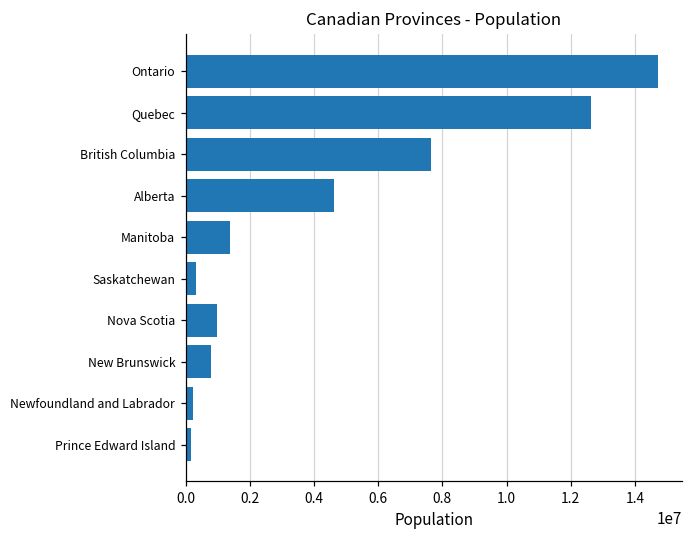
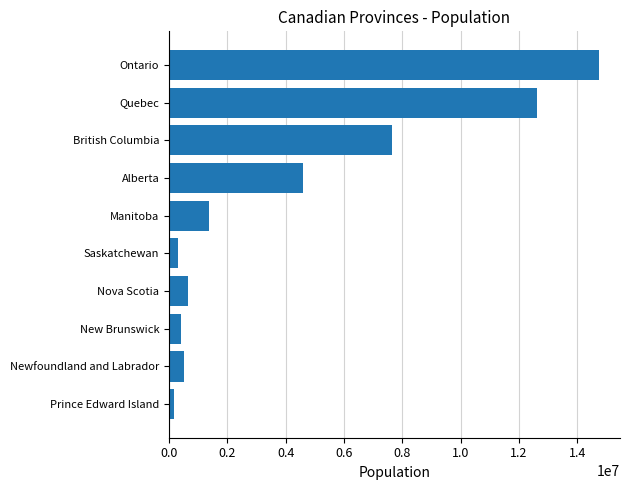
Nova Scotia: 1000000 -> 700000
New Brunswick: 800000 -> 400000
Newfoundland and Labrador: 200000 -> 500000
